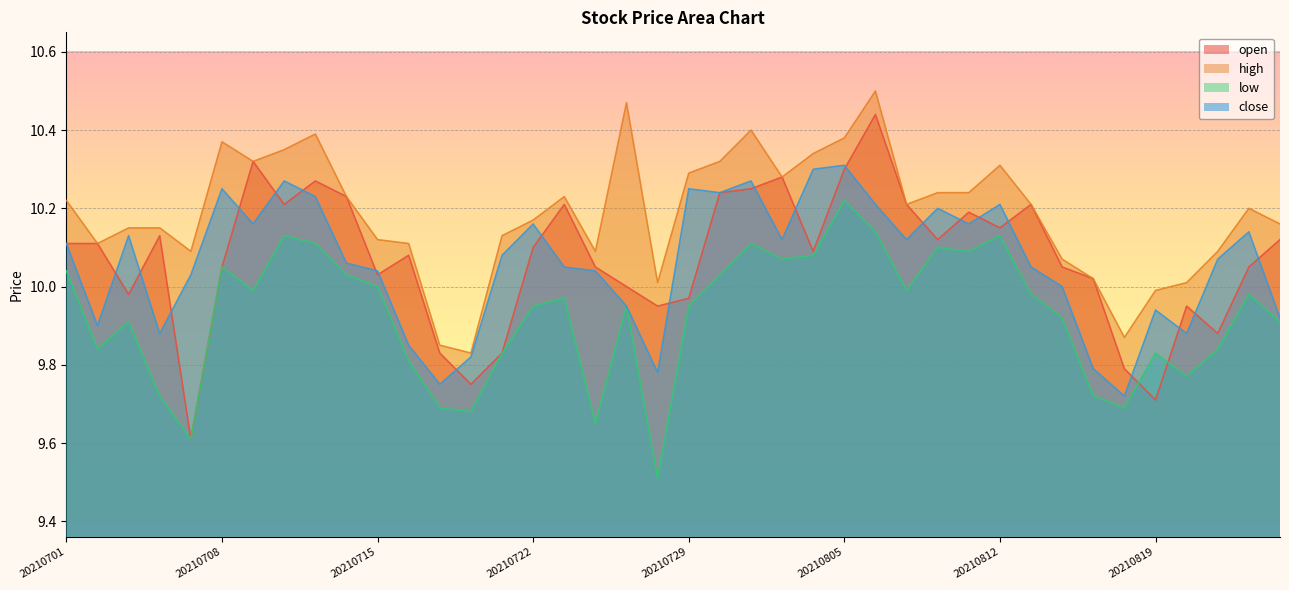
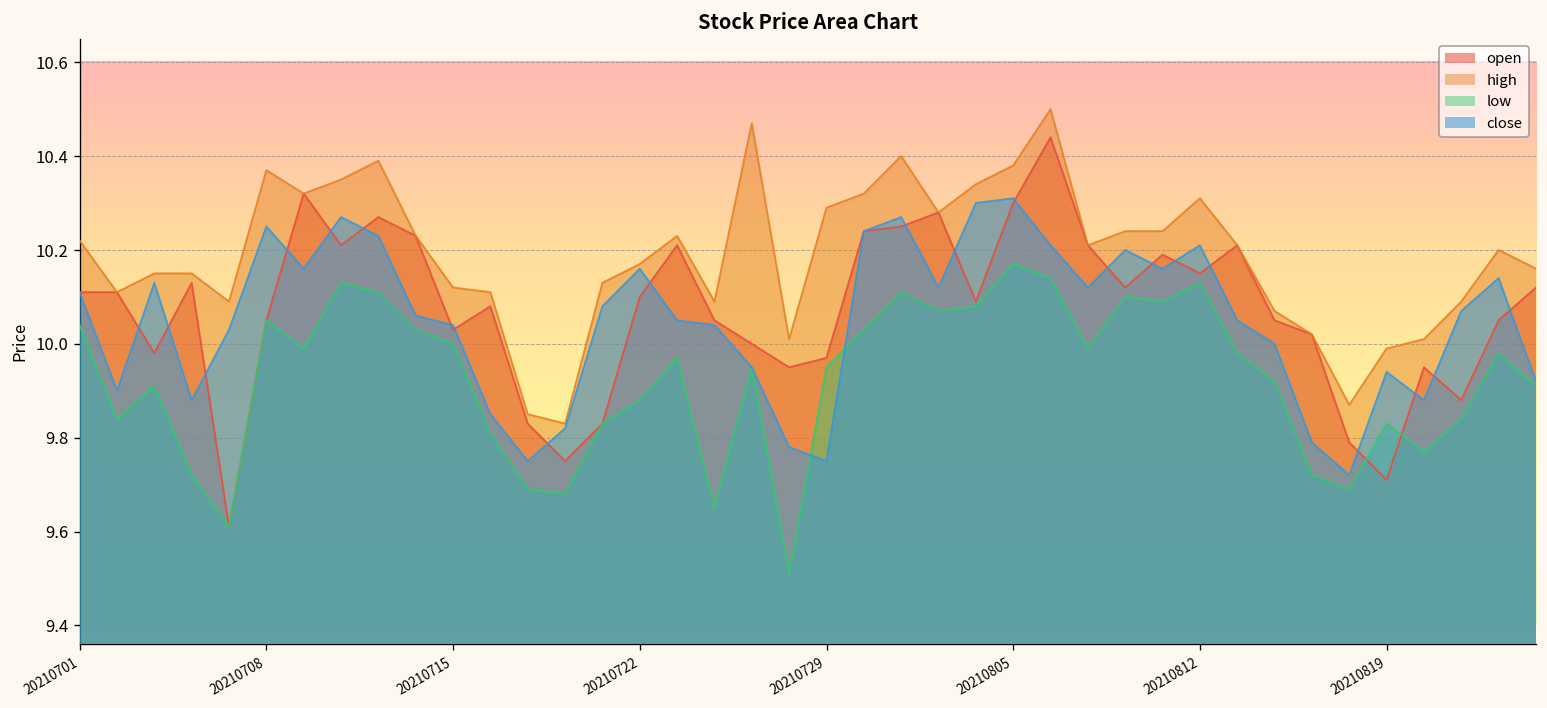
low, 20210722: 9.95 -> 9.88
close, 20210729: 10.25 -> 9.75
low, 20210805: 10.22 -> 10.17
